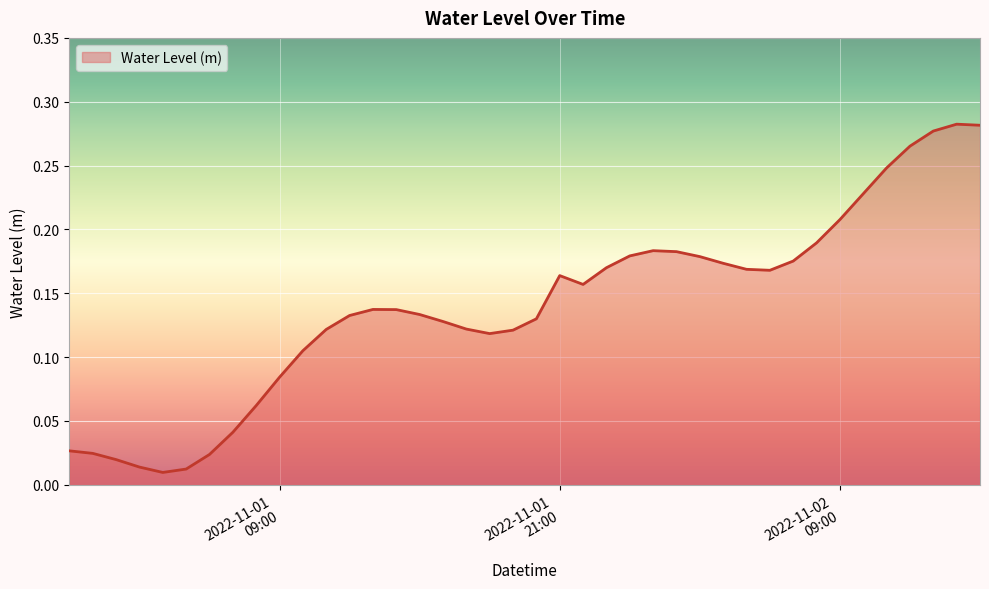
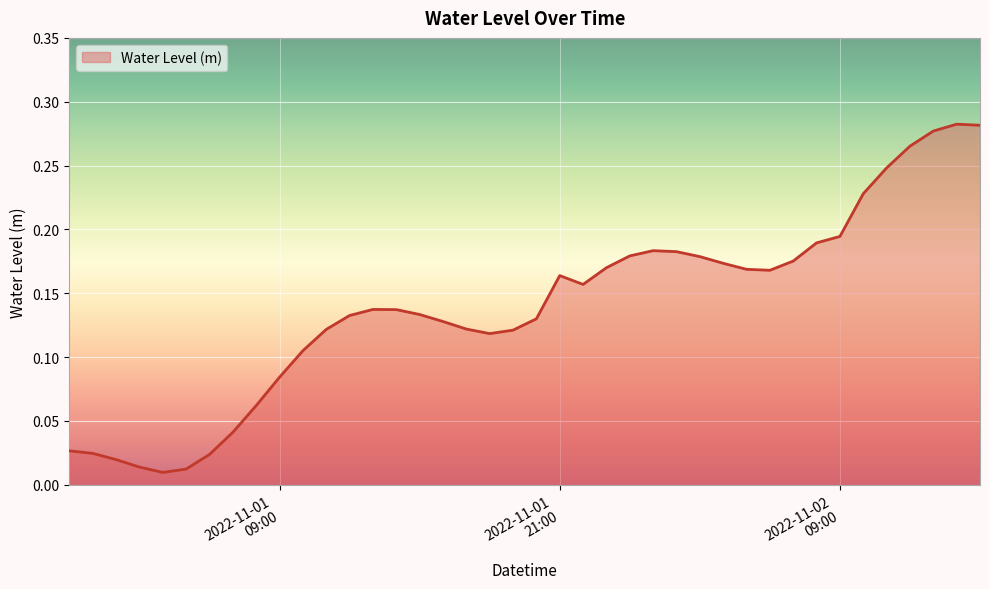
2022-11-02 09:00: 0.208 -> 0.195
